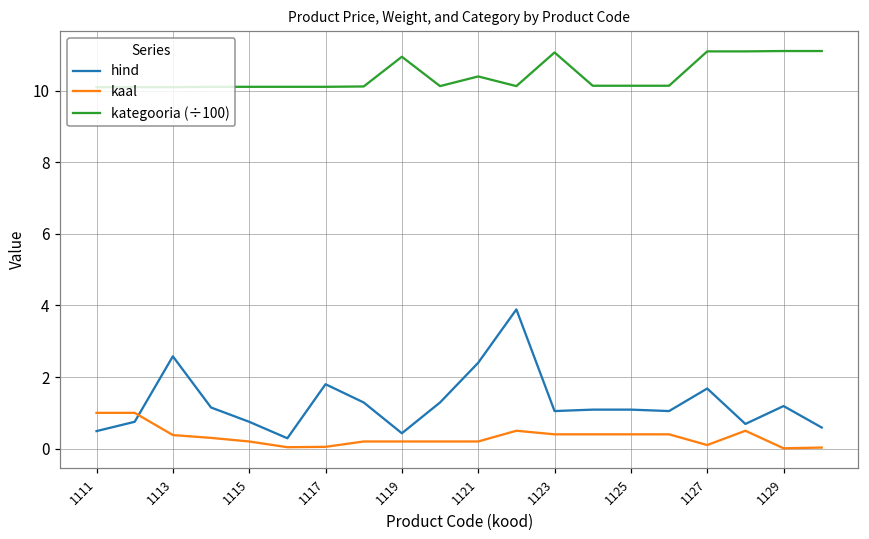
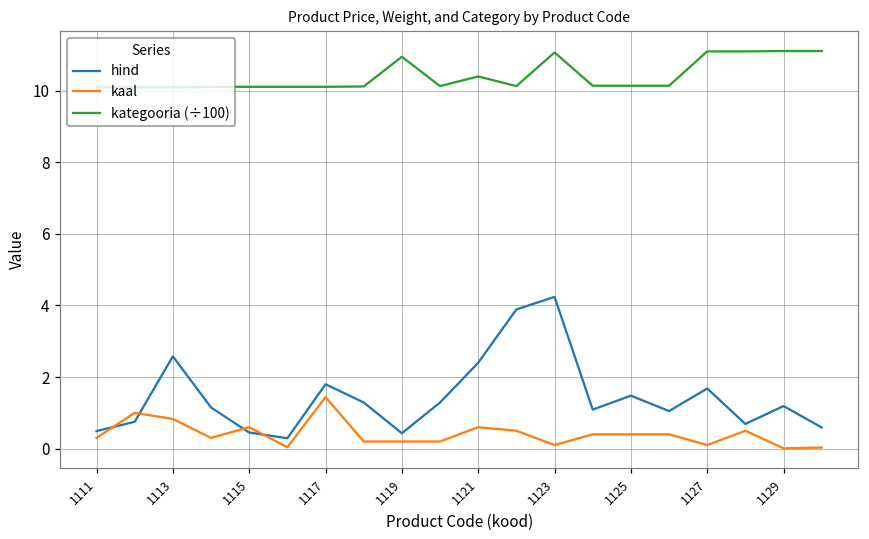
kaal, 1111: 1.0 -> 0.3
kaal, 1113: 0.4 -> 0.8
hind, 1115: 0.8 -> 0.5
kaal, 1115: 0.2 -> 0.6
kaal, 1117: 0.1 -> 1.4
kaal, 1121: 0.2 -> 0.6
hind, 1123: 1.1 -> 4.2
kaal, 1123: 0.4 -> 0.1
hind, 1125: 1.1 -> 1.5
